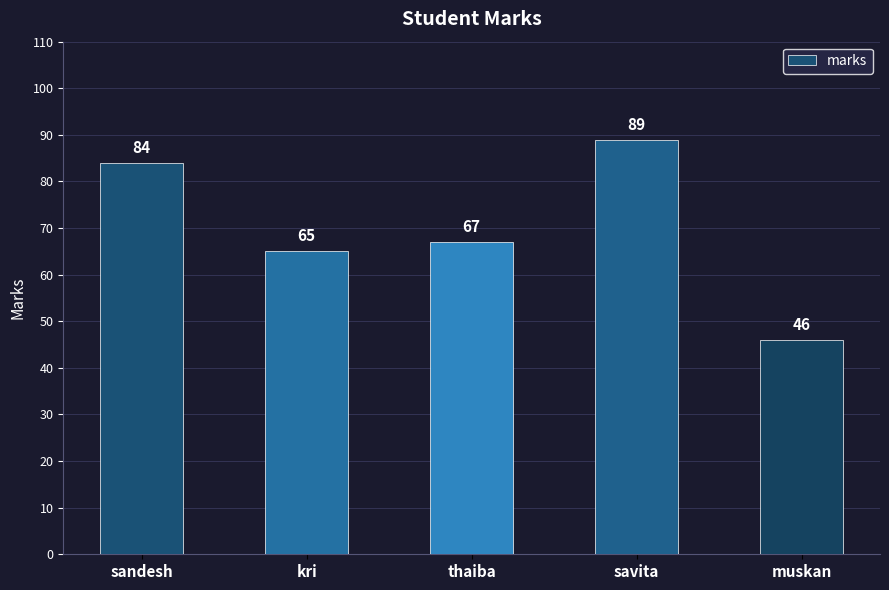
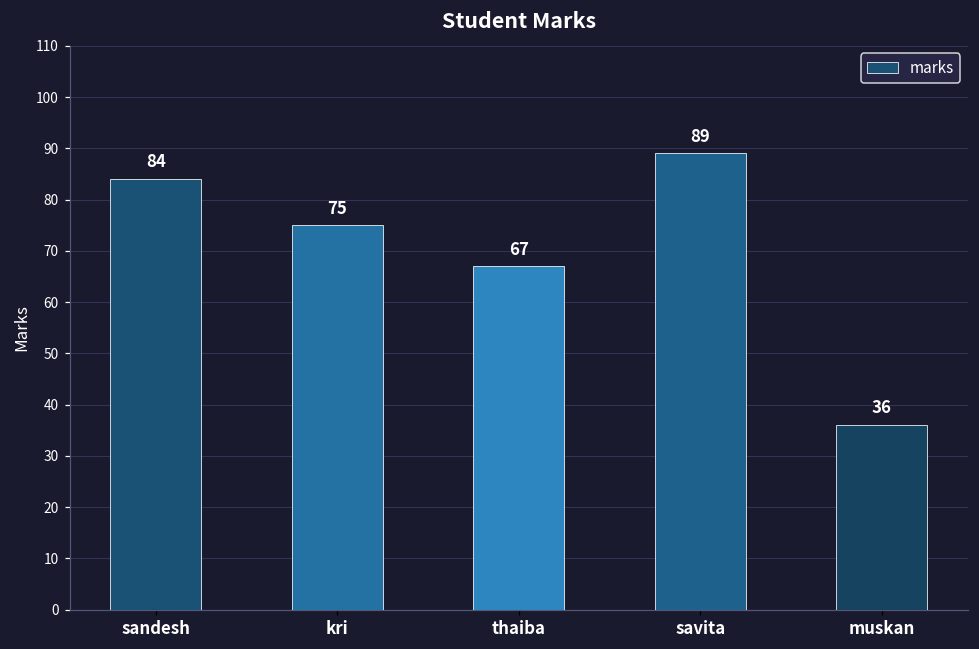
kri: 65 -> 75
muskan: 46 -> 36
